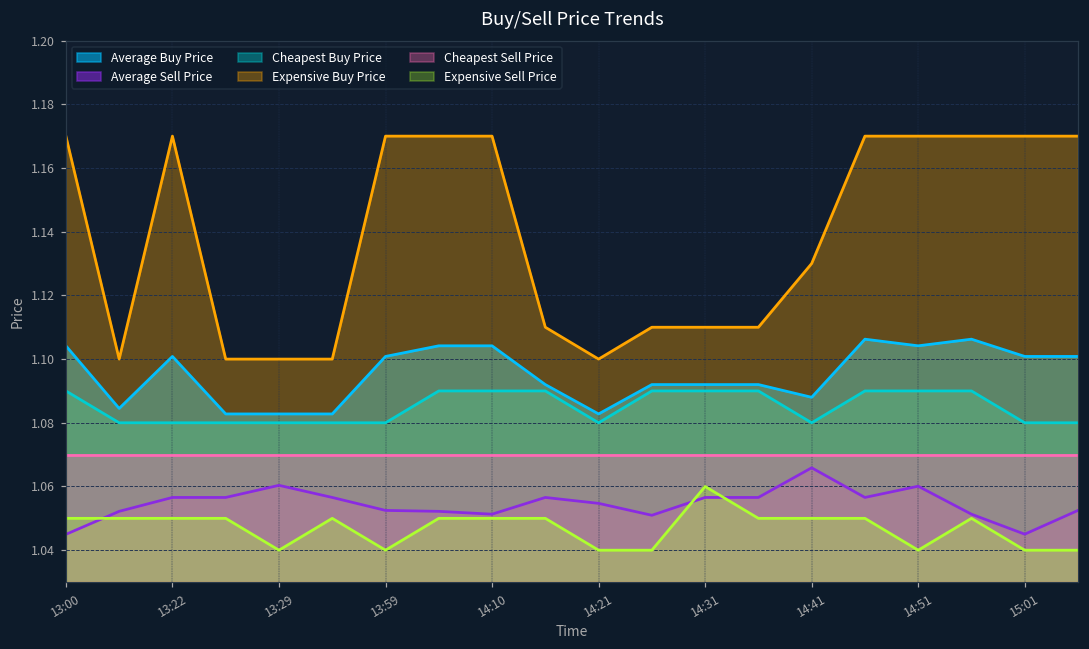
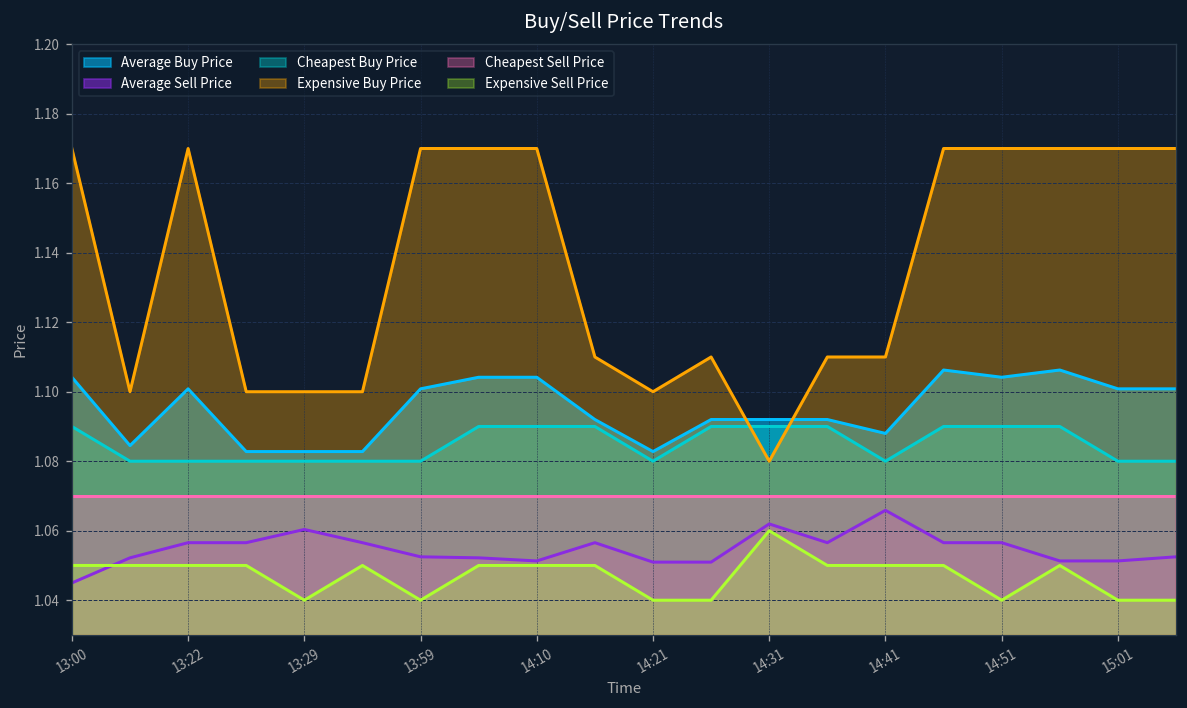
Average Sell Price, 14:21: 1.055 -> 1.051
Average Sell Price, 14:31: 1.057 -> 1.062
Expensive Buy Price, 14:31: 1.11 -> 1.08
Expensive Buy Price, 14:41: 1.13 -> 1.11
Average Sell Price, 14:51: 1.060 -> 1.057
Average Sell Price, 15:01: 1.045 -> 1.051
